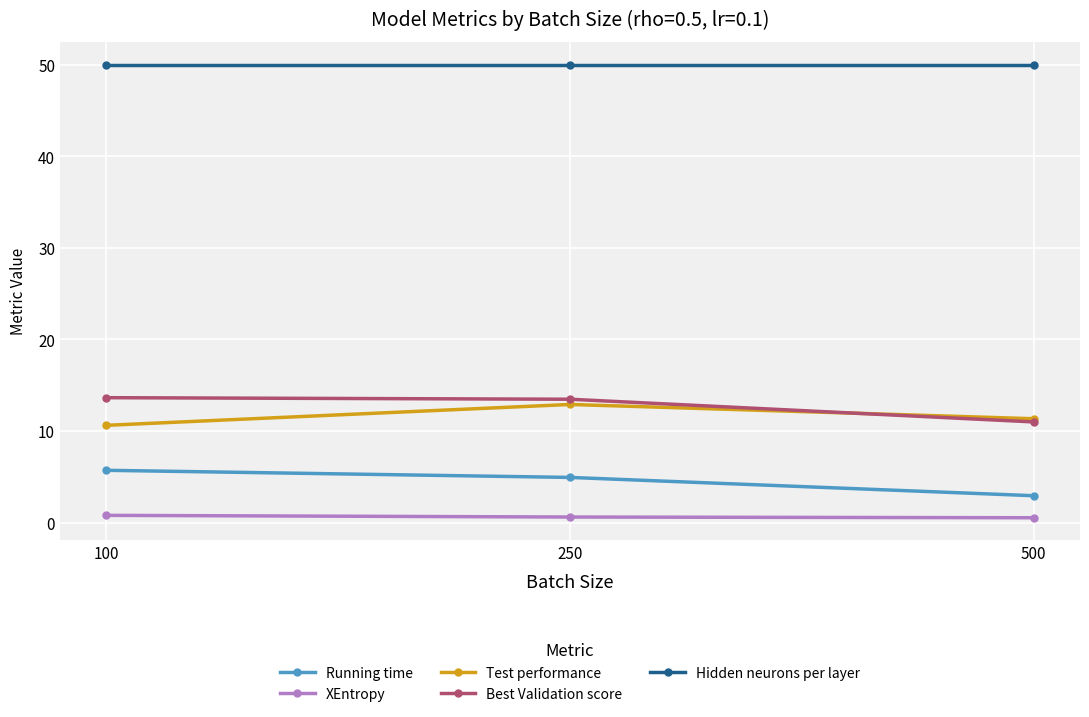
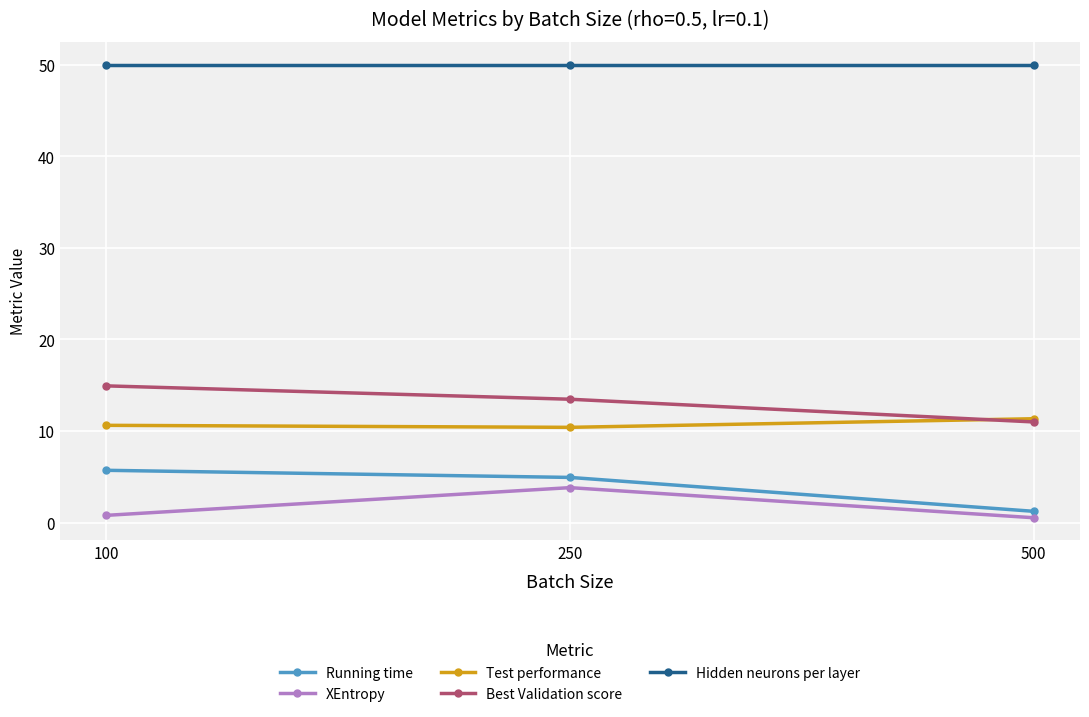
Best Validation score, 100: 14 -> 15
XEntropy, 250: 1 -> 4
Test performance, 250: 13 -> 10
Running time, 500: 3 -> 1
